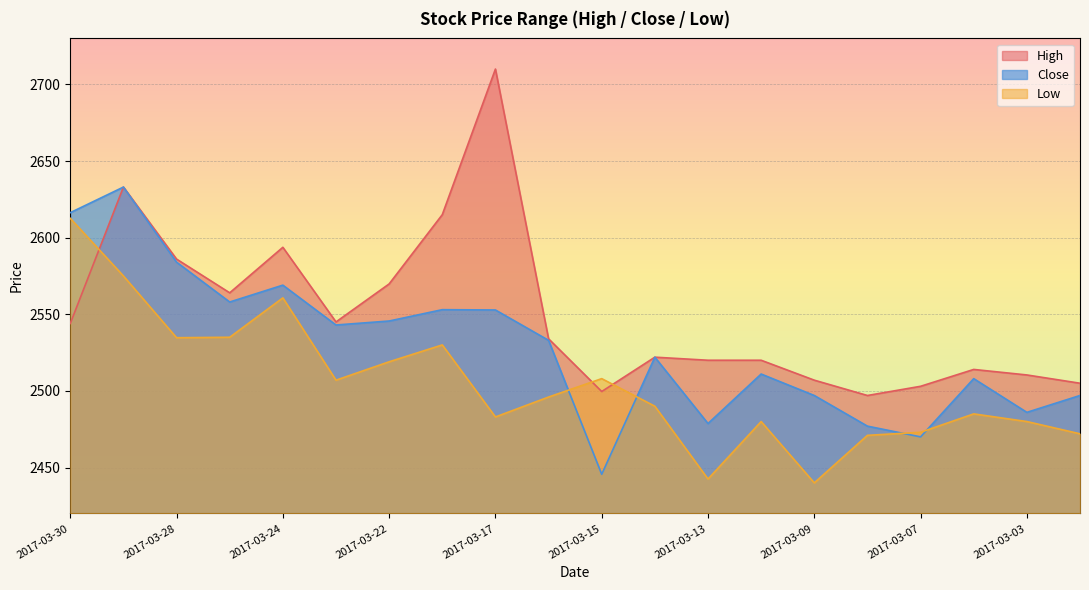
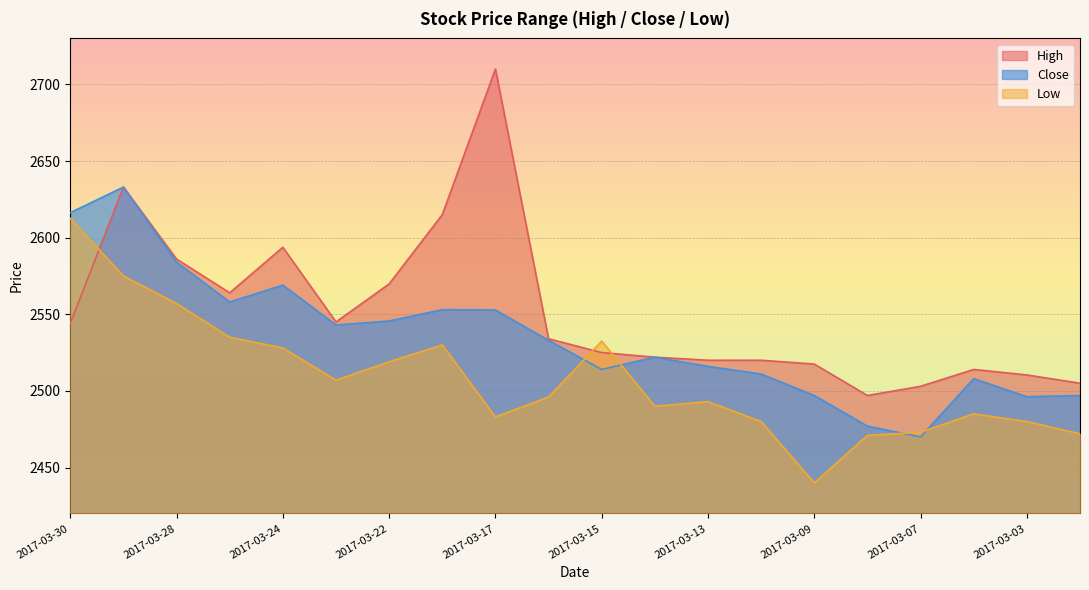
Low, 2017-03-28: 2535 -> 2557
Low, 2017-03-24: 2561 -> 2528
High, 2017-03-15: 2500 -> 2525
Close, 2017-03-15: 2446 -> 2514
Low, 2017-03-15: 2508 -> 2533
Close, 2017-03-13: 2479 -> 2516
Low, 2017-03-13: 2443 -> 2493
High, 2017-03-09: 2507 -> 2518
Close, 2017-03-03: 2486 -> 2496
